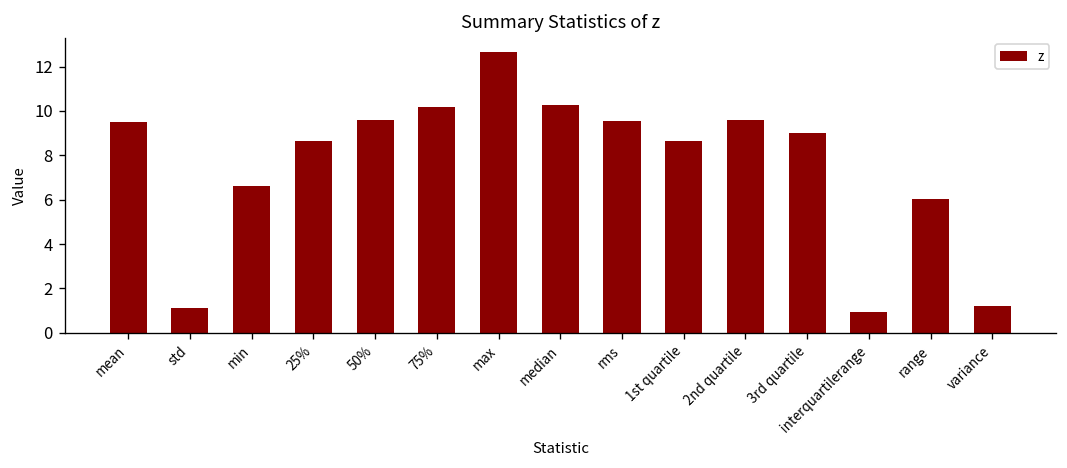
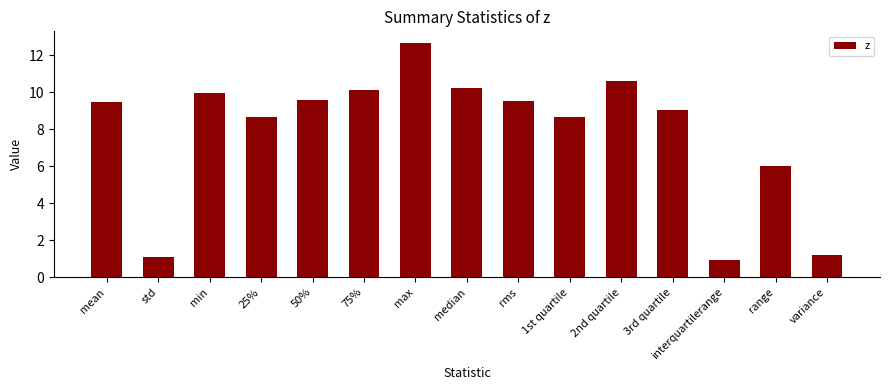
min: 6.6 -> 10.0
2nd quartile: 9.6 -> 10.6
